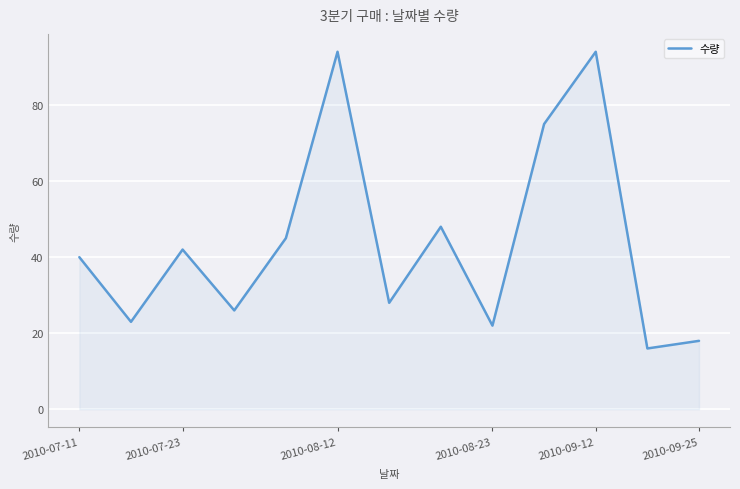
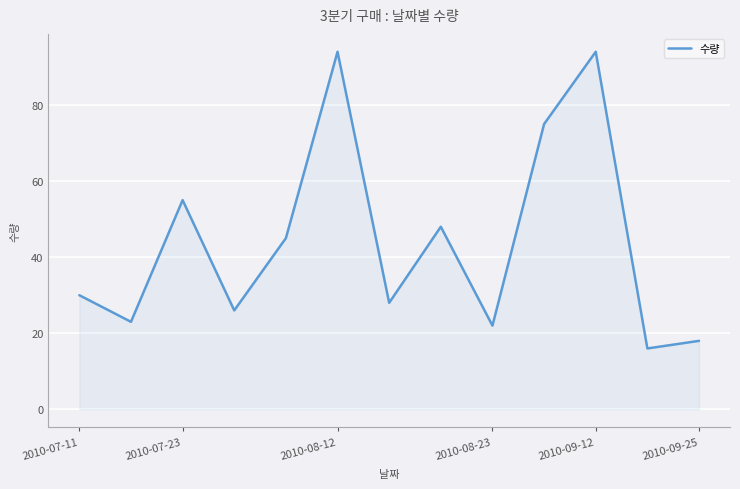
2010-07-11: 40 -> 30
2010-07-23: 42 -> 55
